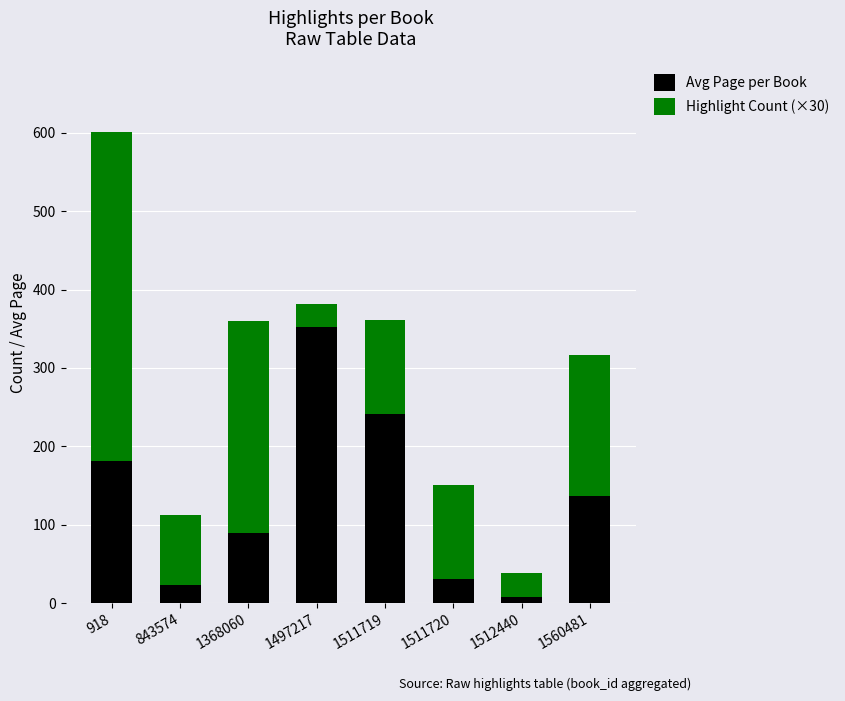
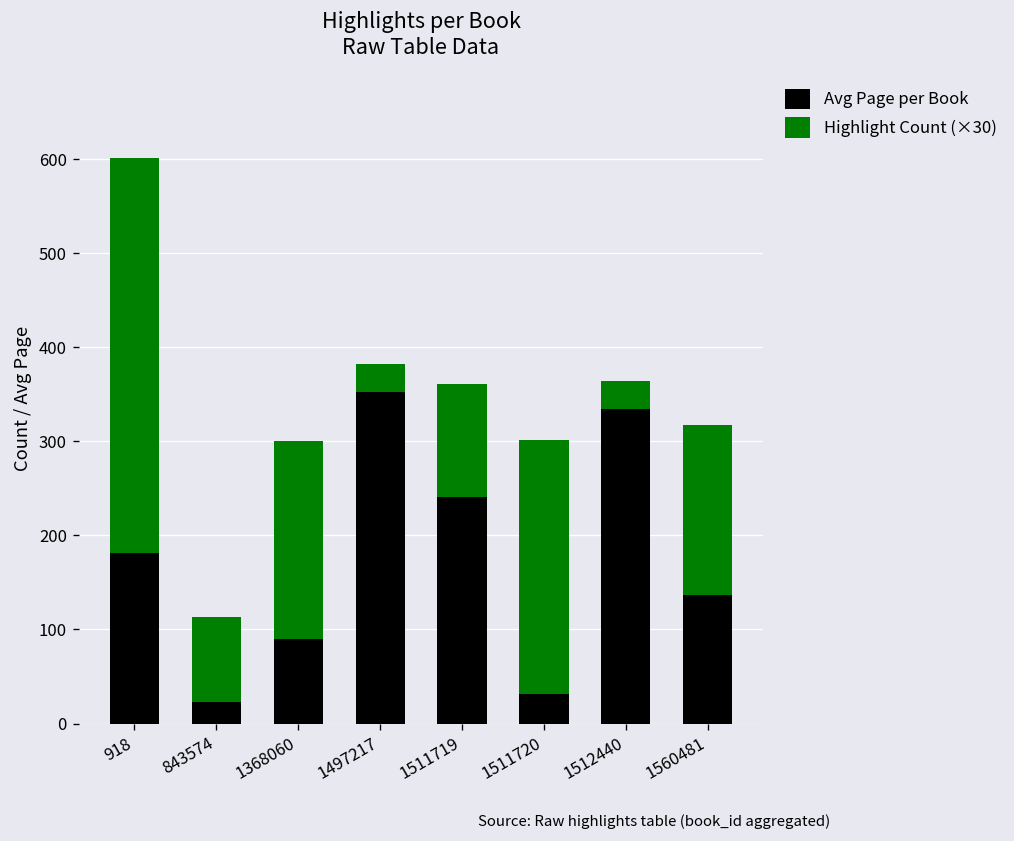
Highlight Count (×30), 1368060: 270 -> 210
Highlight Count (×30), 1511720: 120 -> 270
Avg Page per Book, 1512440: 10 -> 330
